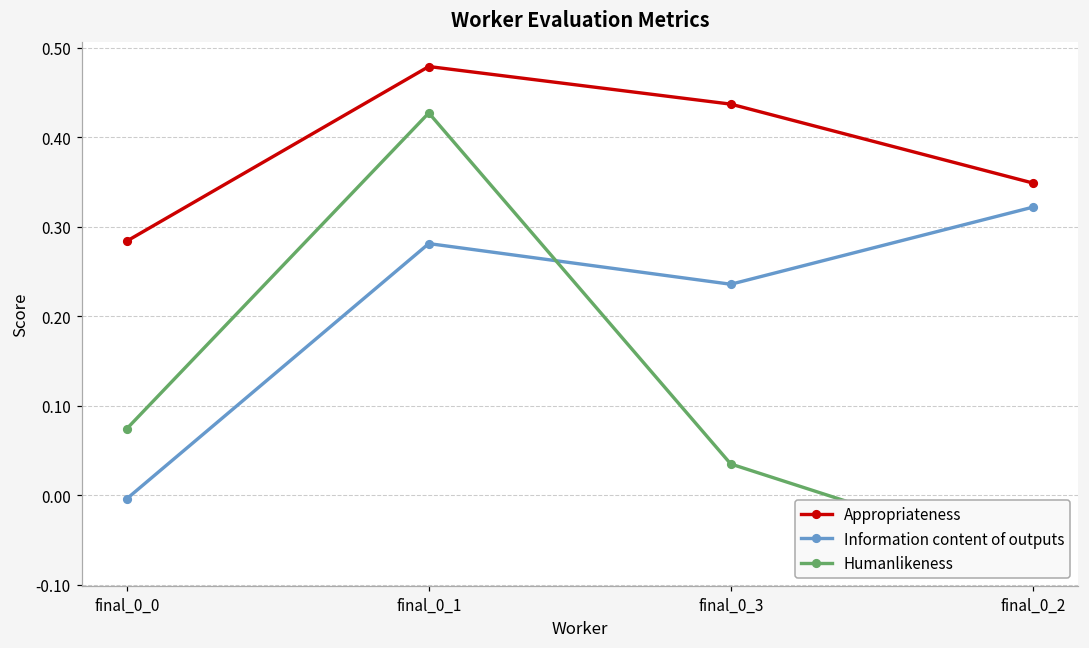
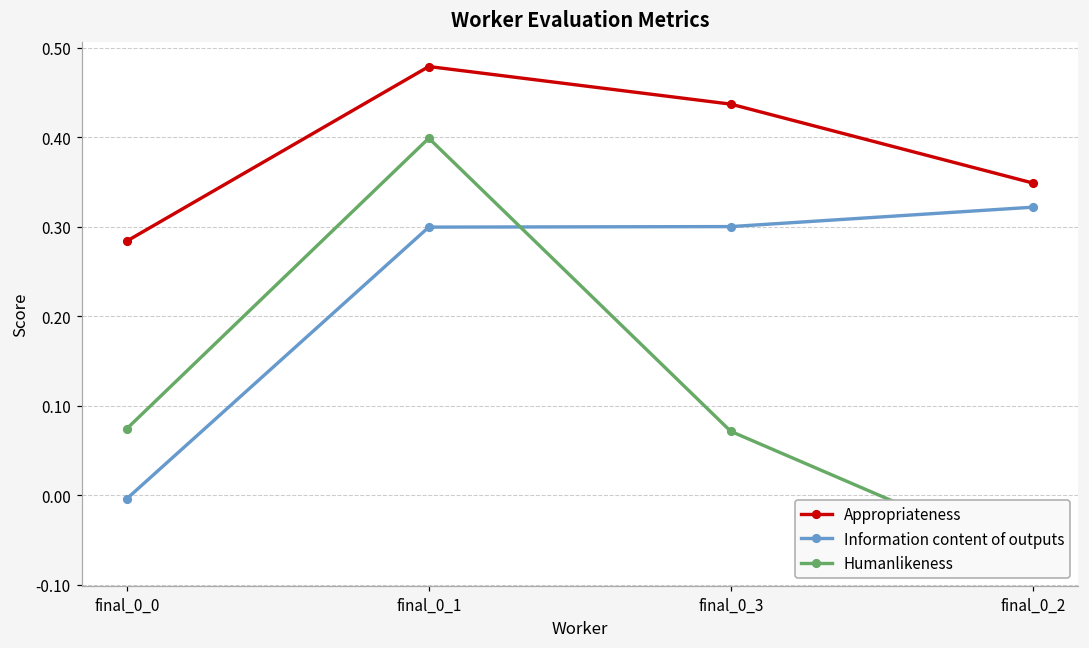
Information content of outputs, final_0_1: 0.28 -> 0.30
Humanlikeness, final_0_1: 0.43 -> 0.40
Information content of outputs, final_0_3: 0.24 -> 0.30
Humanlikeness, final_0_3: 0.04 -> 0.07
